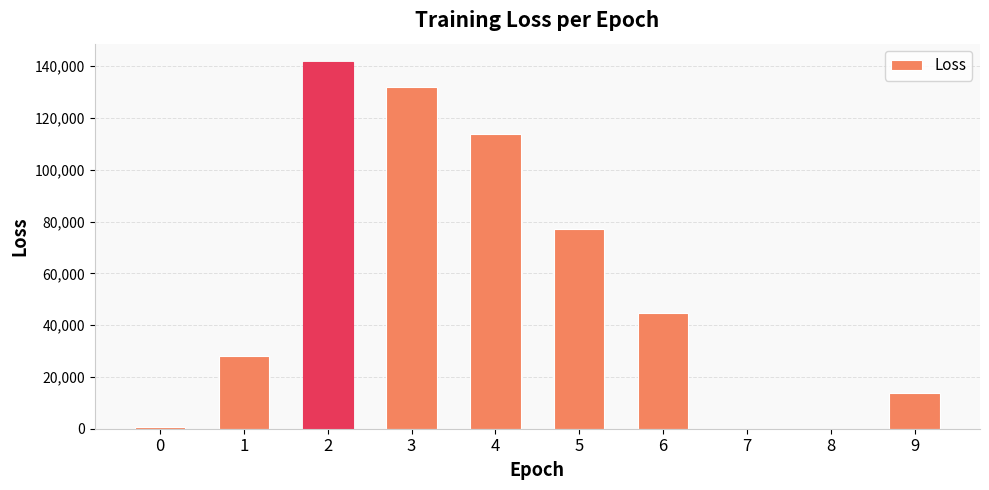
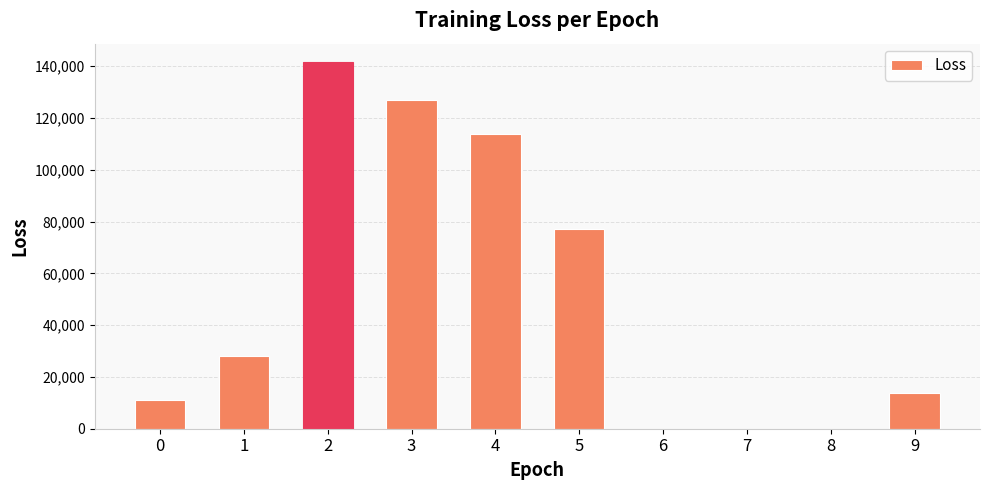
0: 1,000 -> 11,000
3: 132,000 -> 127,000
6: 45,000 -> 0
